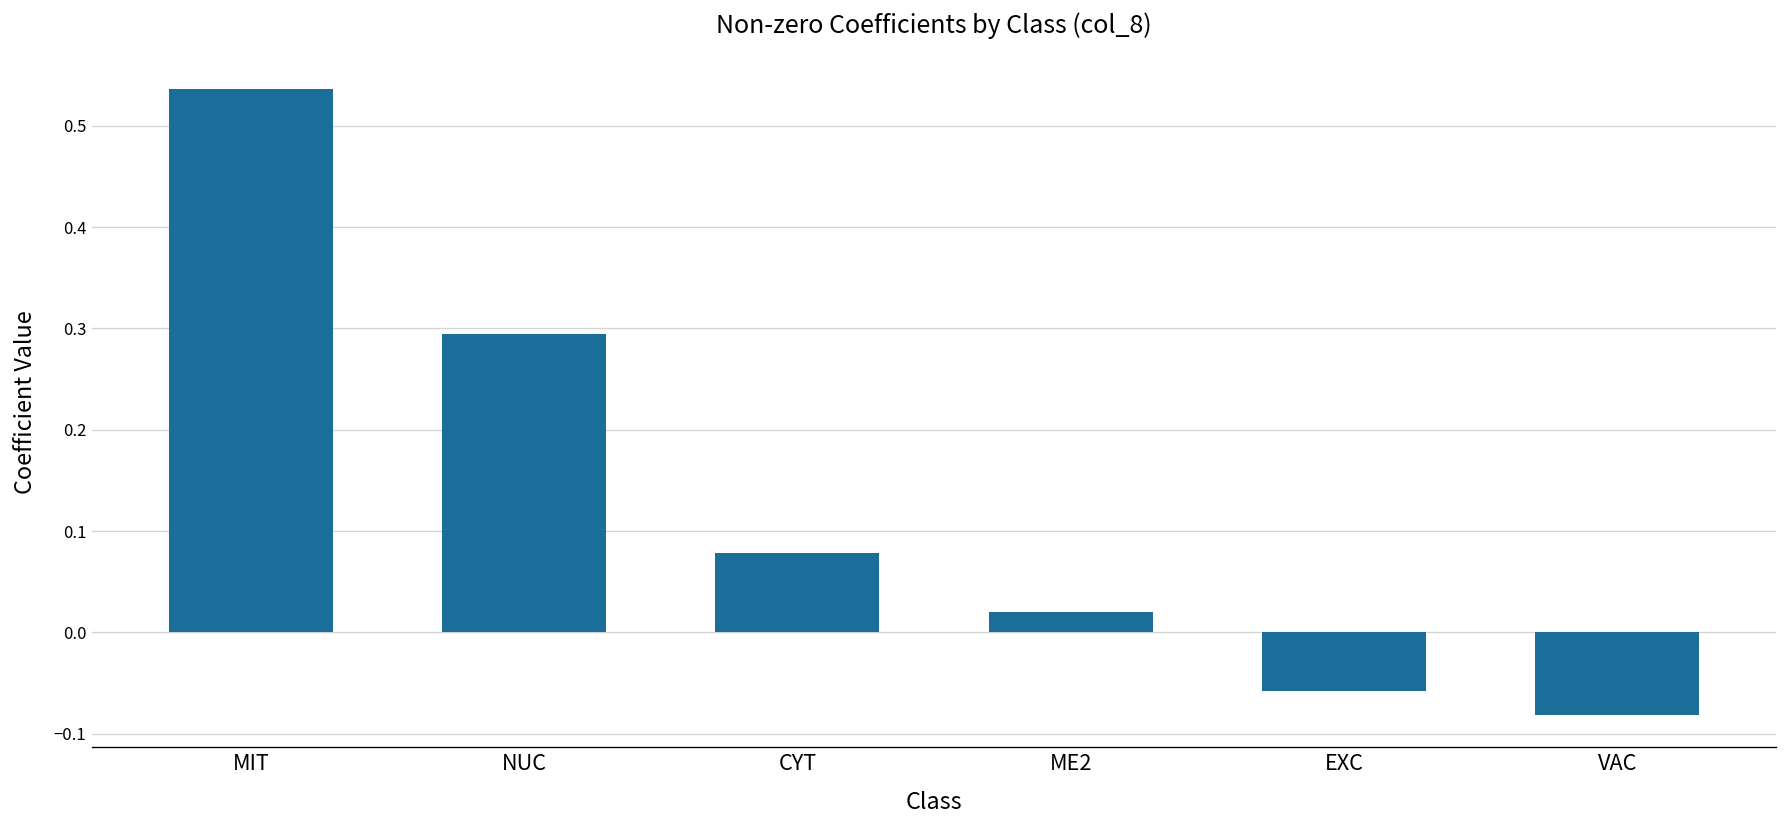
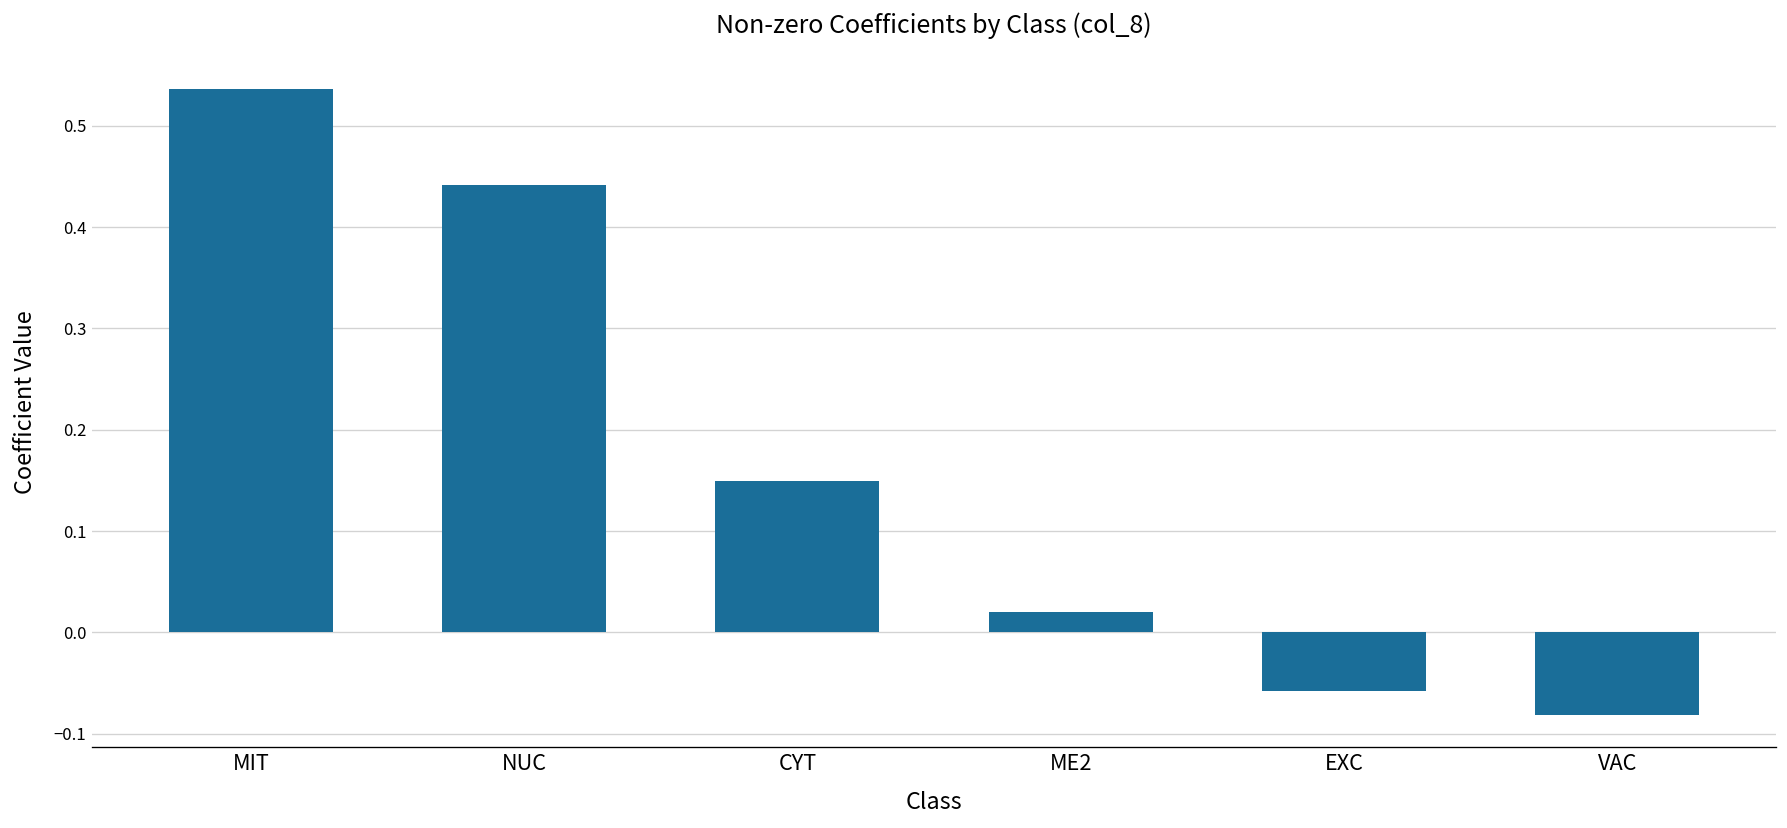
NUC: 0.30 -> 0.44
CYT: 0.08 -> 0.15
